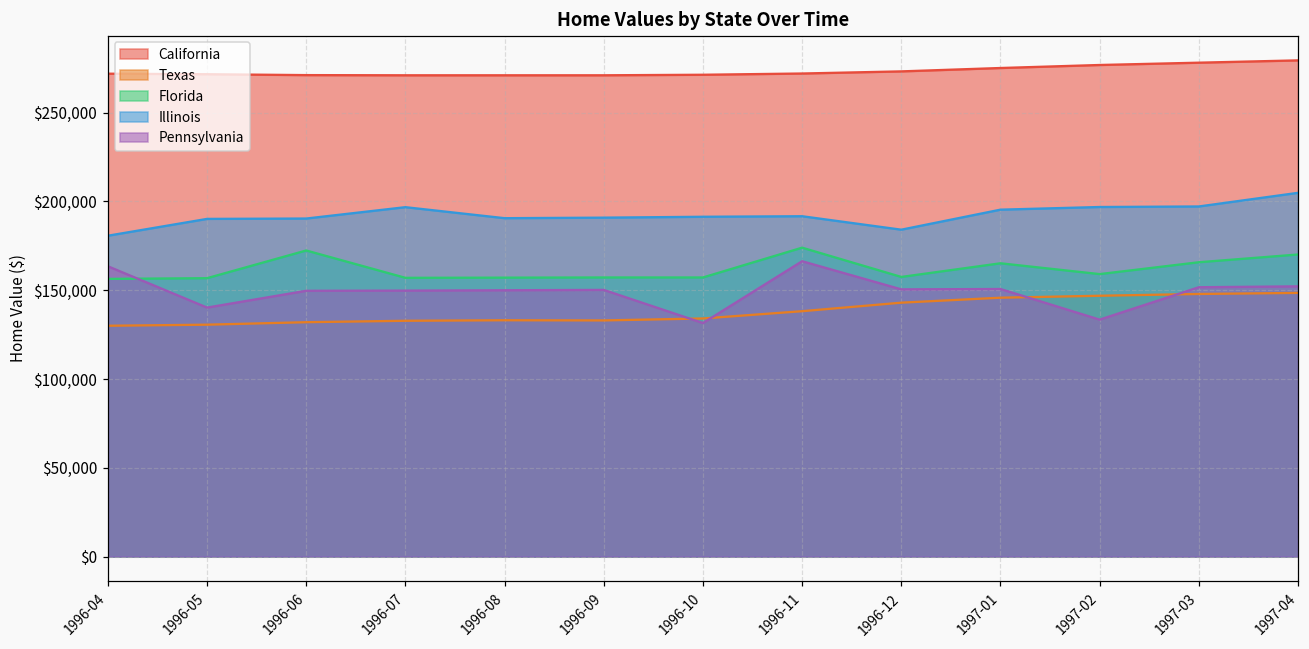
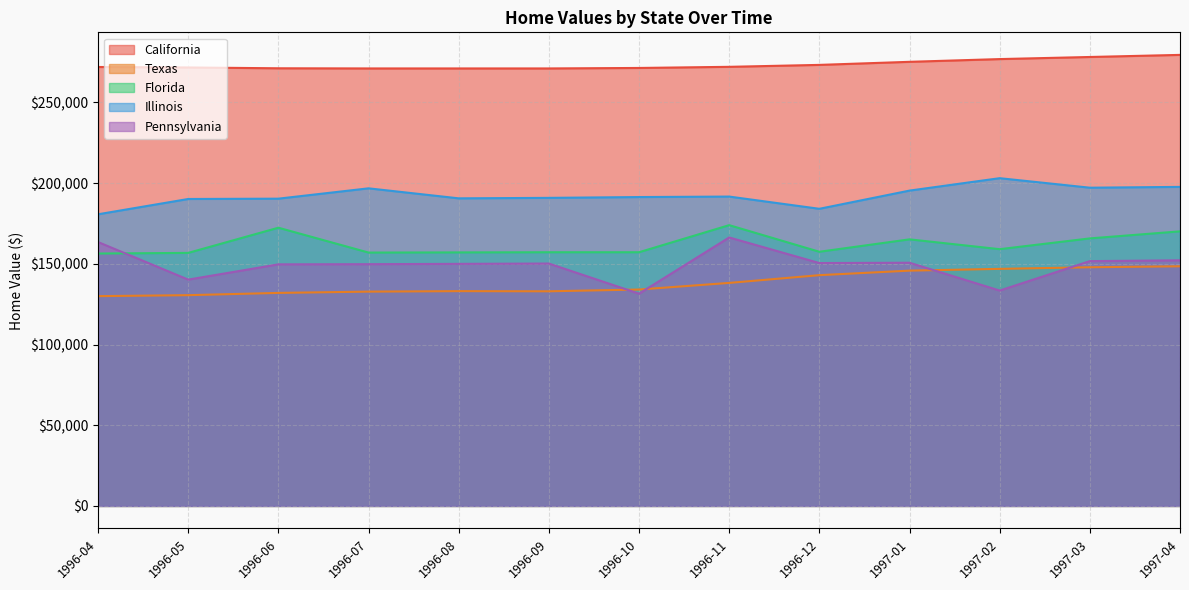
Illinois, 1997-02: $197,000 -> $203,000
Illinois, 1997-04: $205,000 -> $198,000
